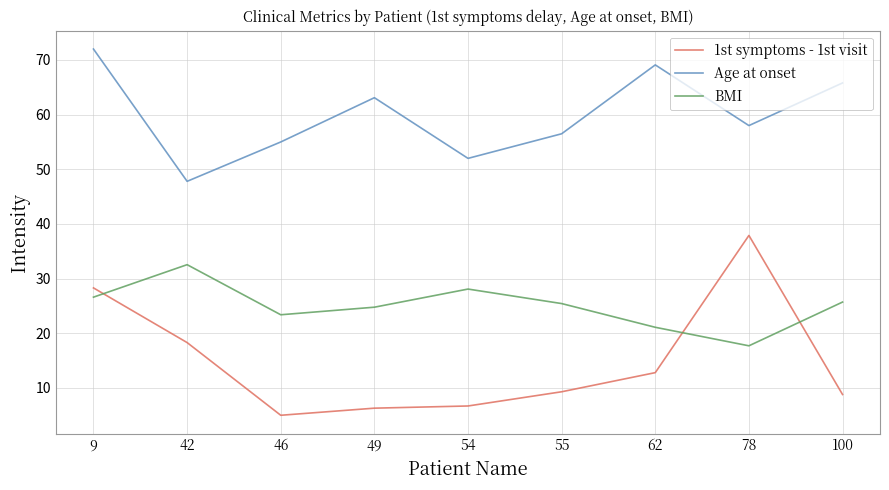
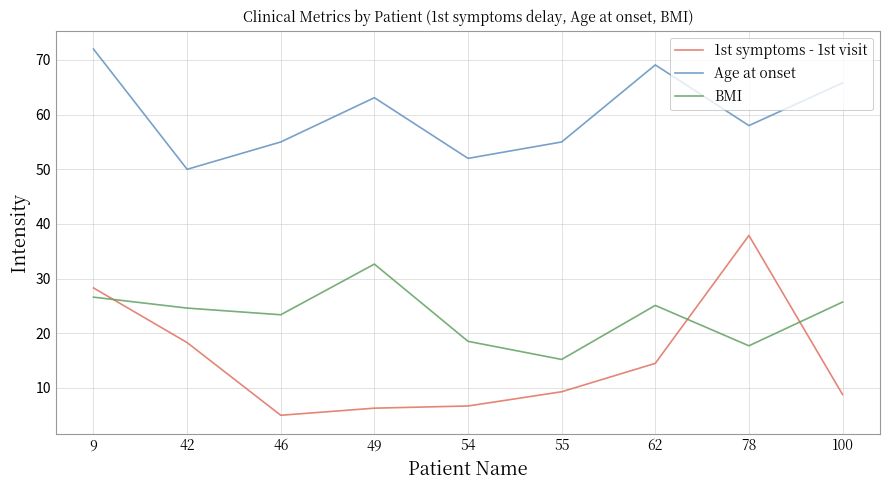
Age at onset, 42: 48 -> 50
BMI, 42: 33 -> 25
BMI, 49: 25 -> 33
BMI, 54: 28 -> 19
Age at onset, 55: 57 -> 55
BMI, 55: 25 -> 15
1st symptoms - 1st visit, 62: 13 -> 15
BMI, 62: 21 -> 25
